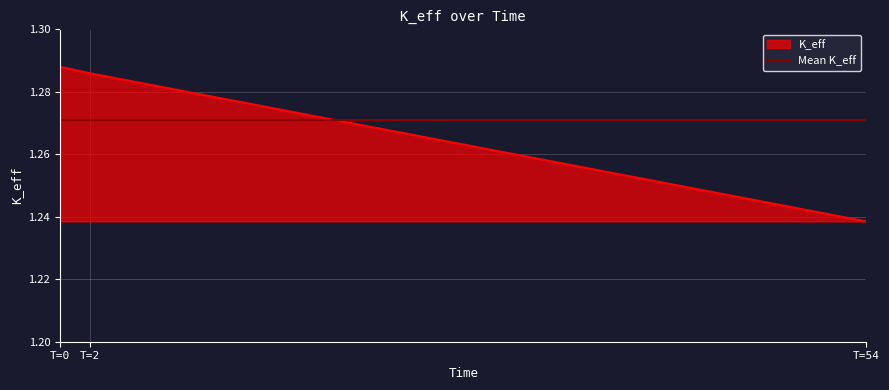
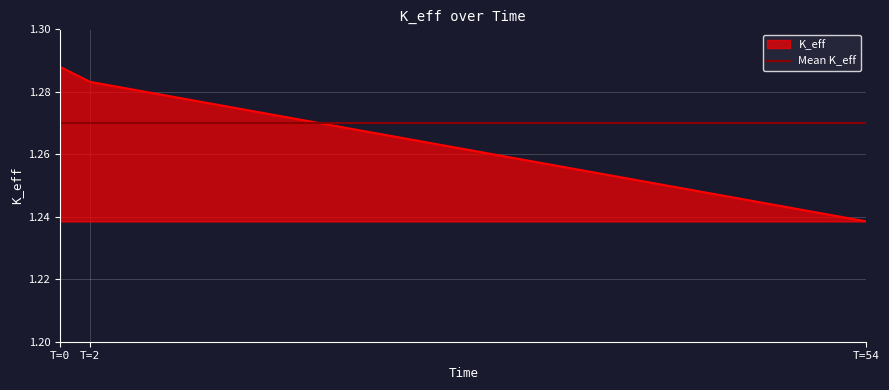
T=2: 1.286 -> 1.283
